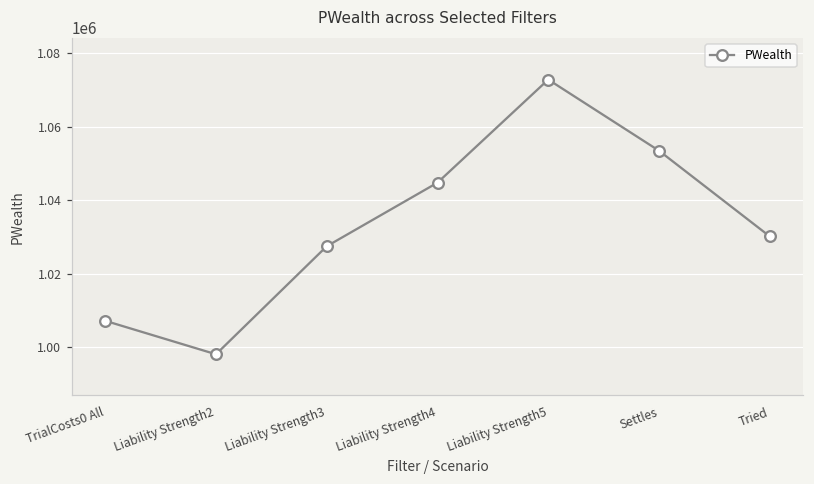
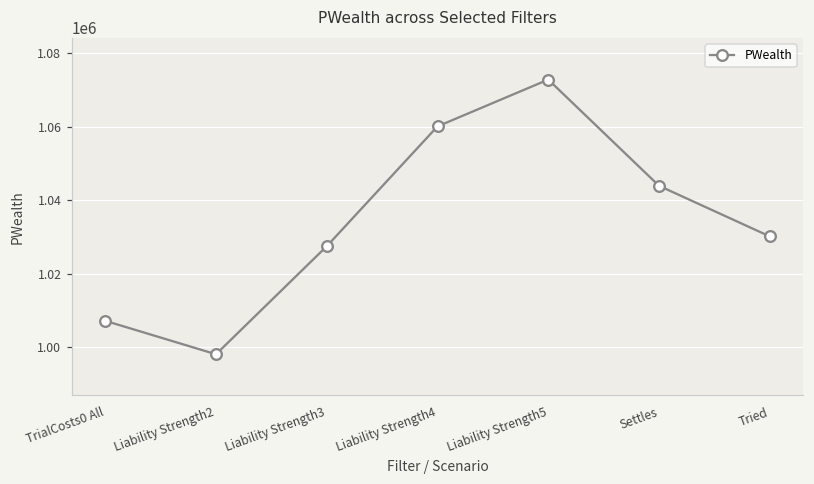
Liability Strength4: 1045000 -> 1060000
Settles: 1053000 -> 1044000
